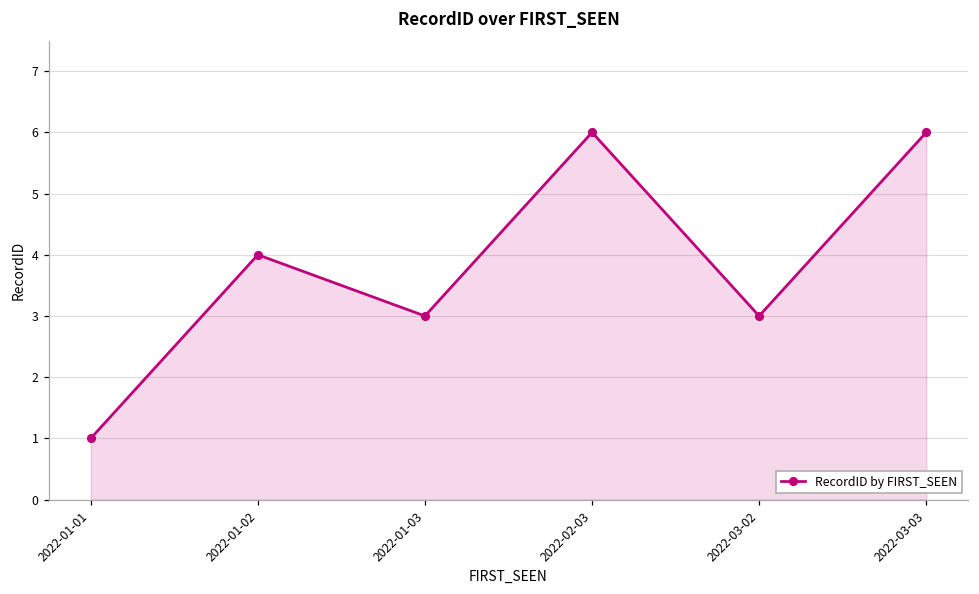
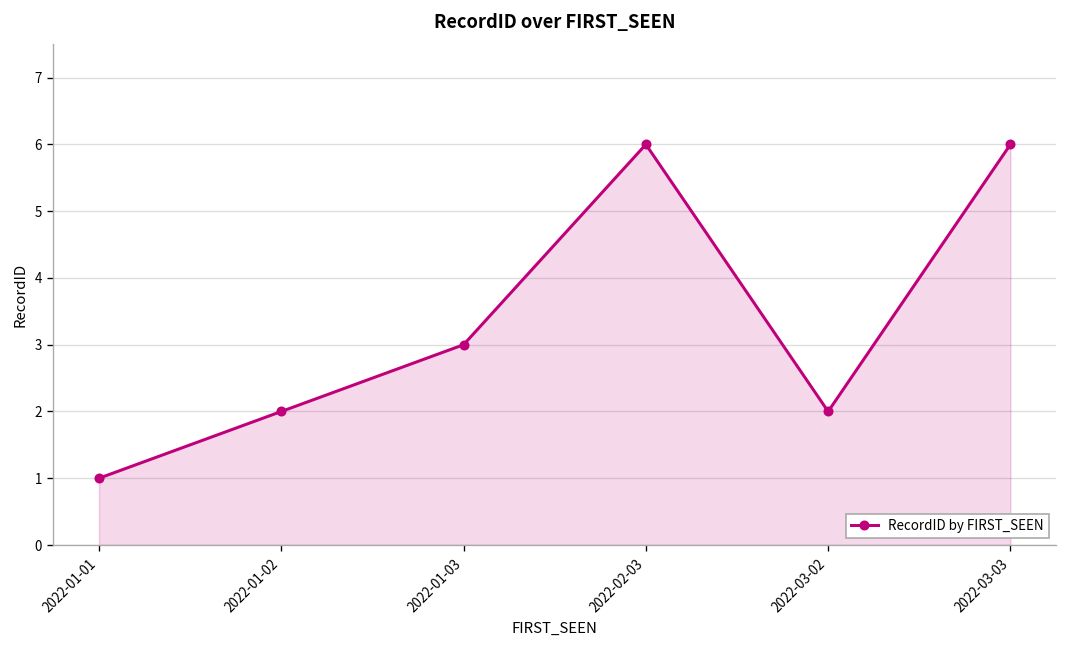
2022-01-02: 4 -> 2
2022-03-02: 3 -> 2
